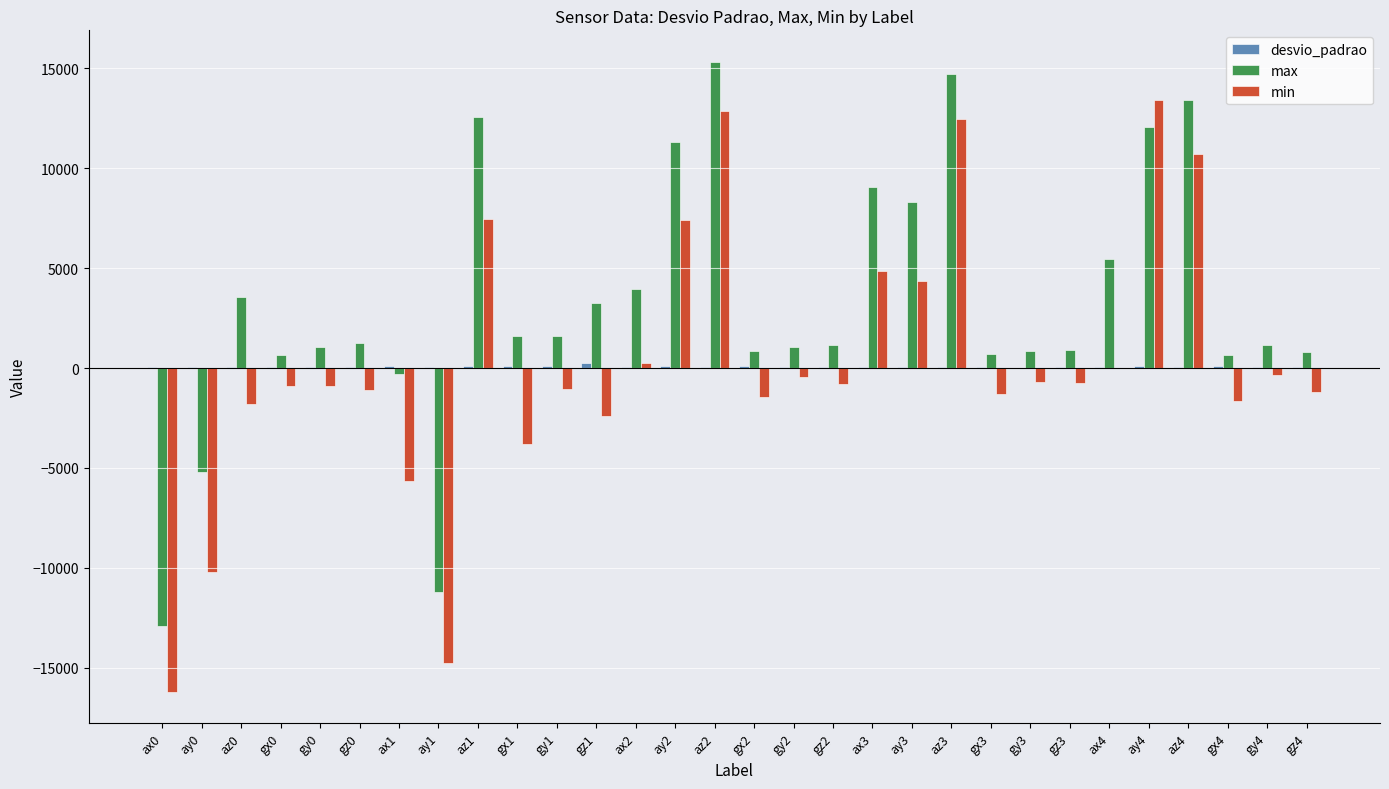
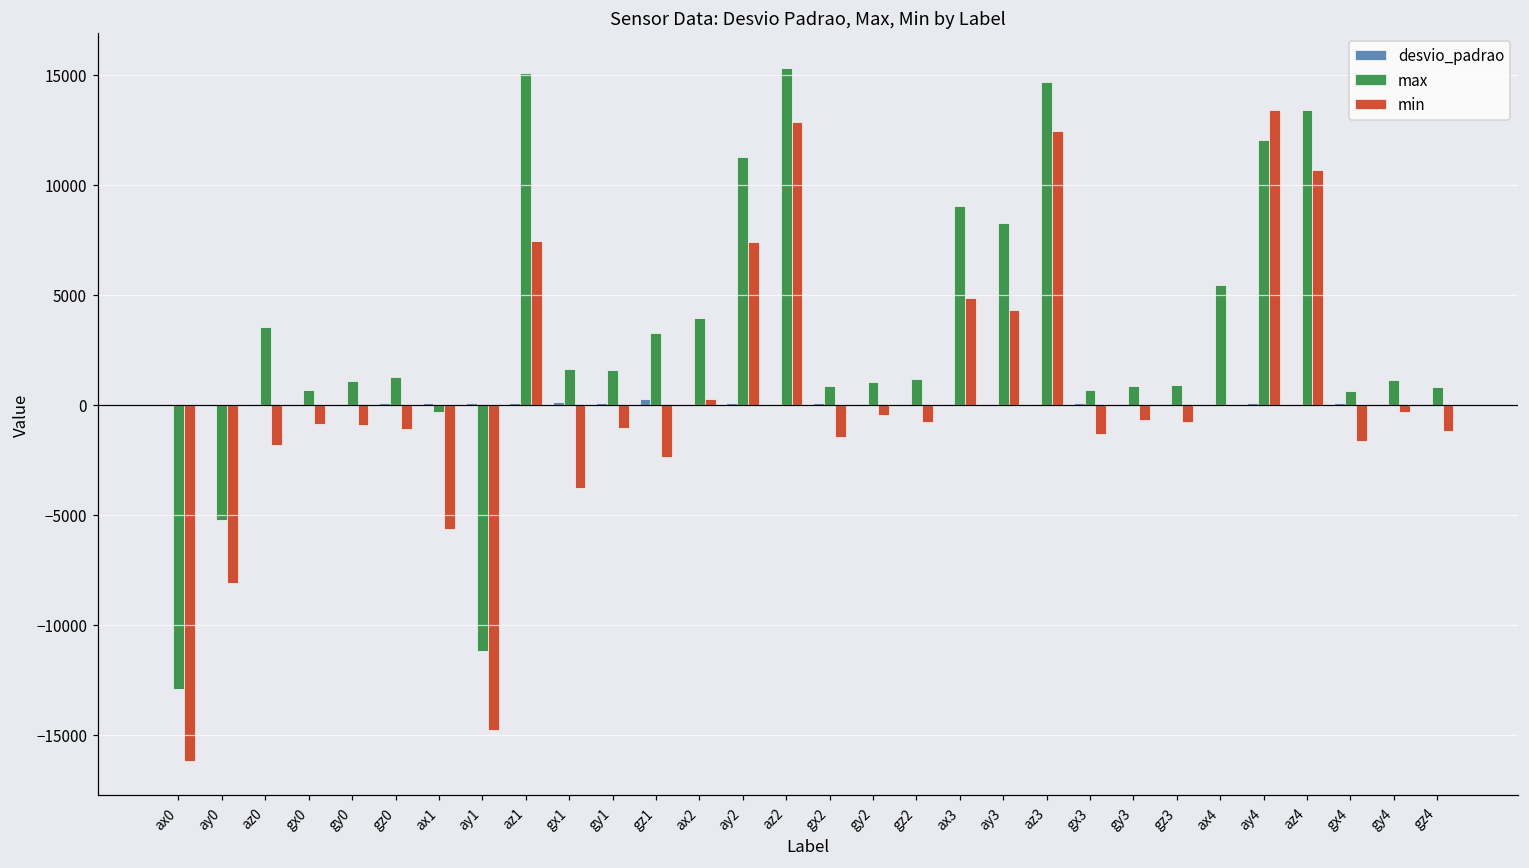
min, ay0: -10200 -> -8100
max, az1: 12600 -> 15100
